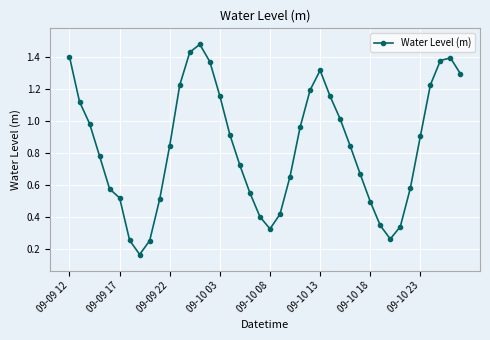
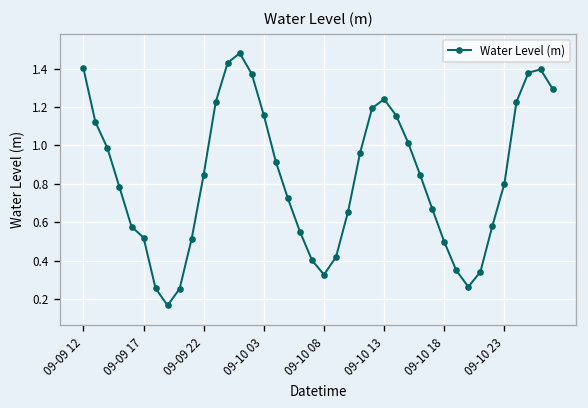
09-10 13: 1.32 -> 1.24
09-10 23: 0.91 -> 0.80
